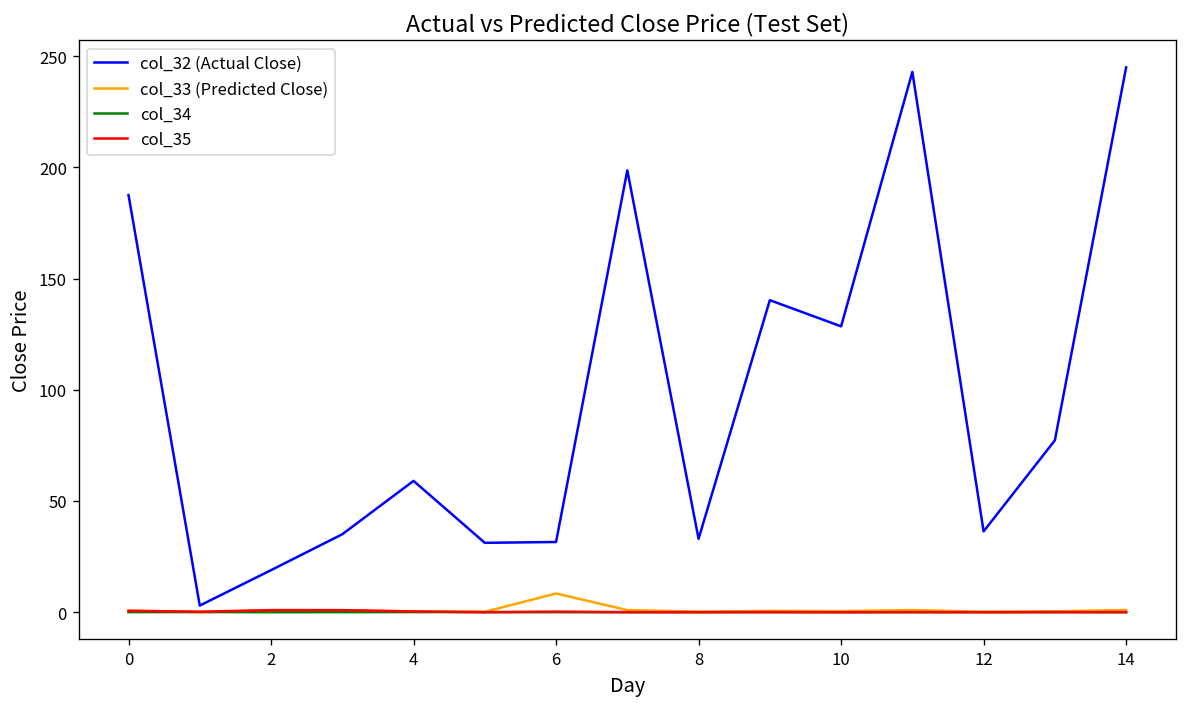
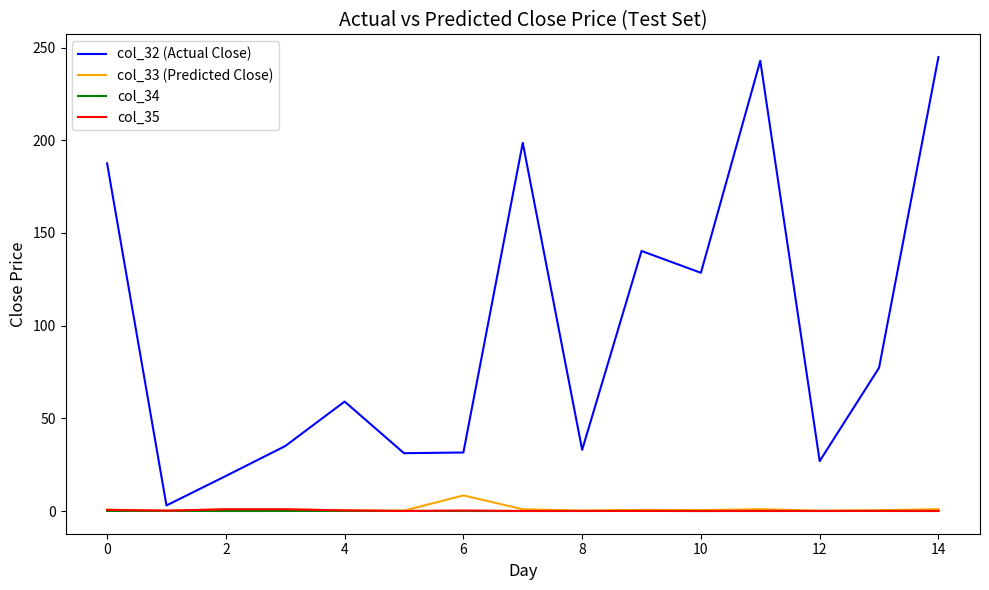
col_32 (Actual Close), 12: 36 -> 27
